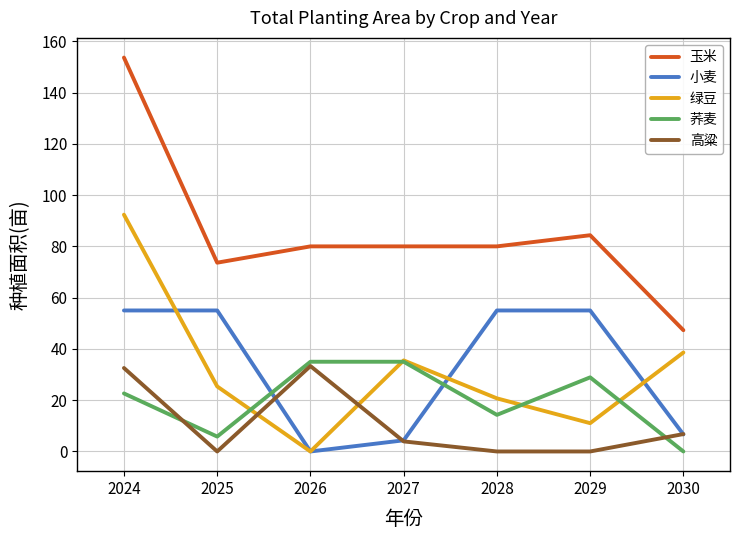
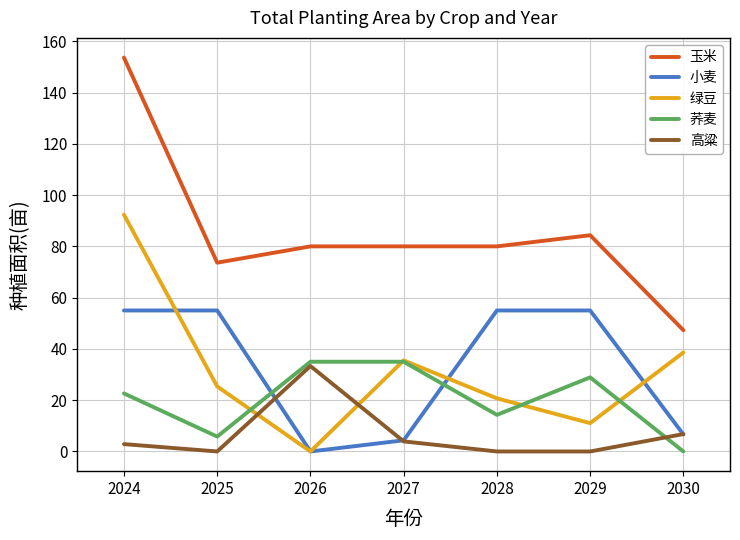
高粱, 2024: 33 -> 3
